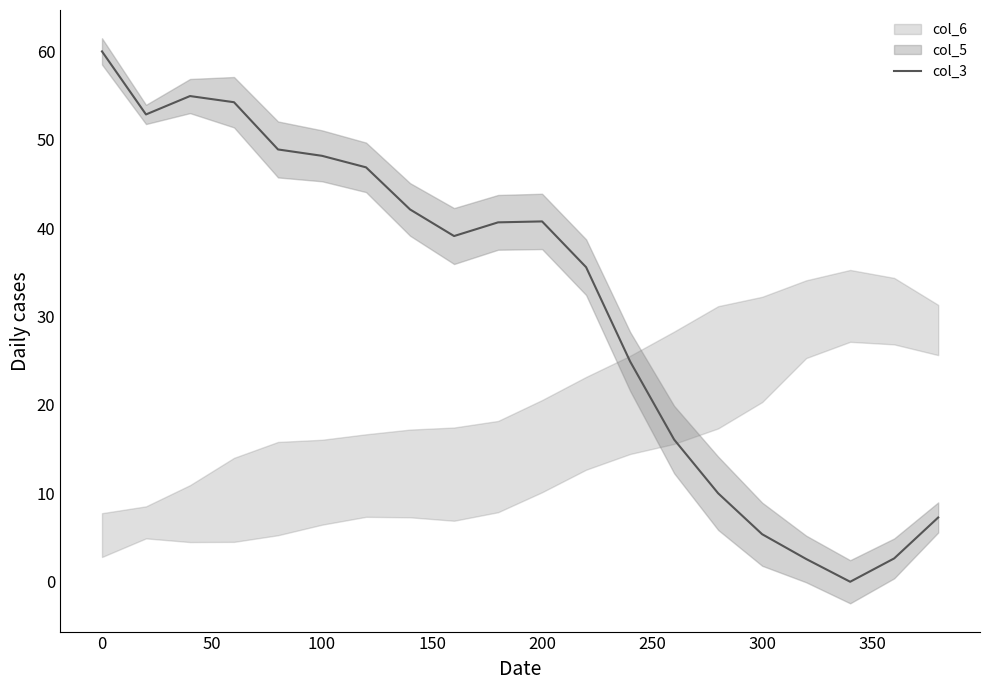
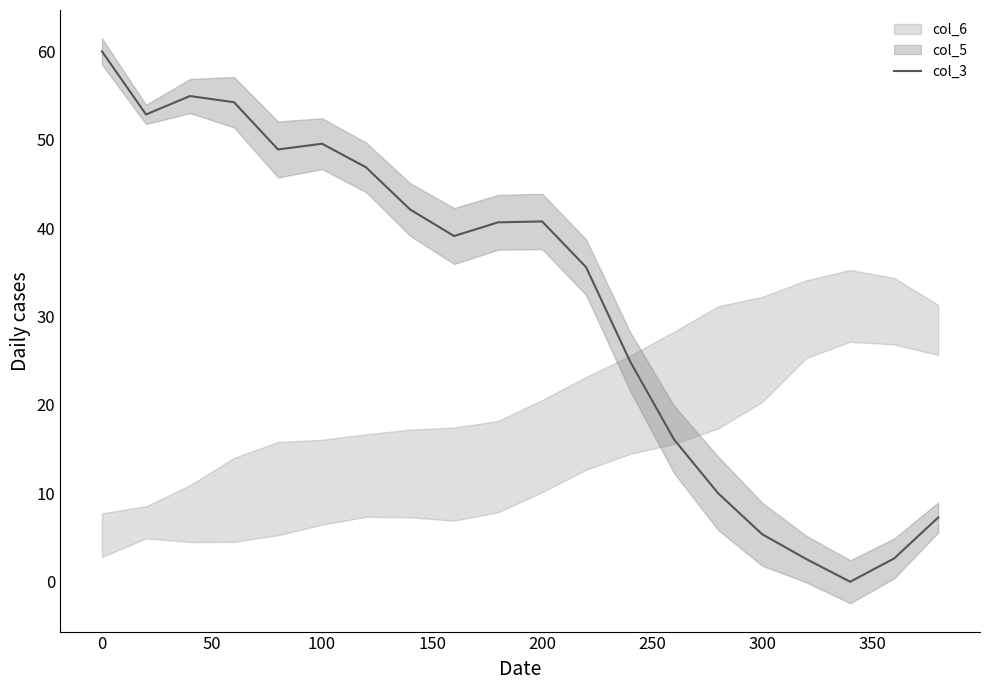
col_3, 100: 48 -> 50
